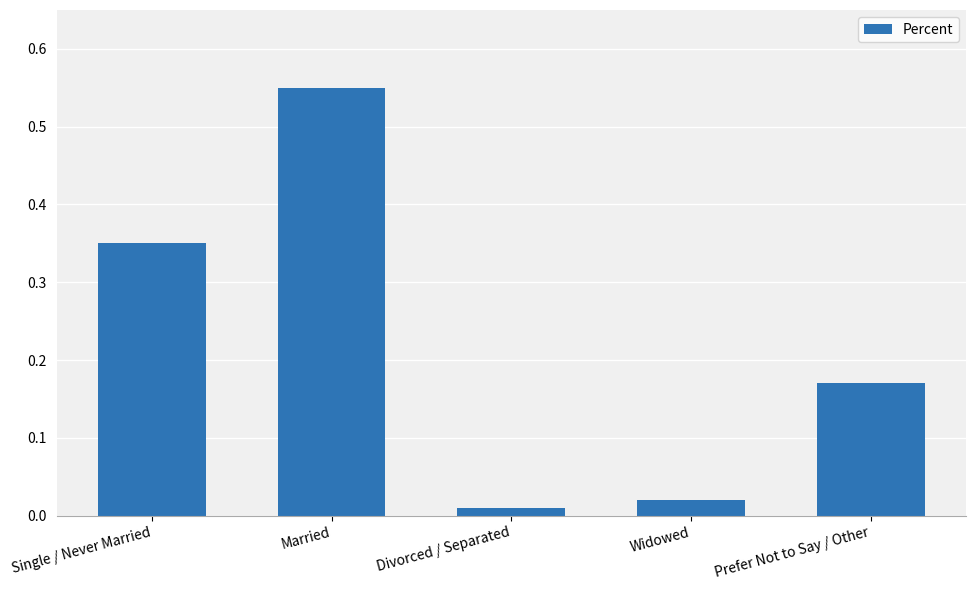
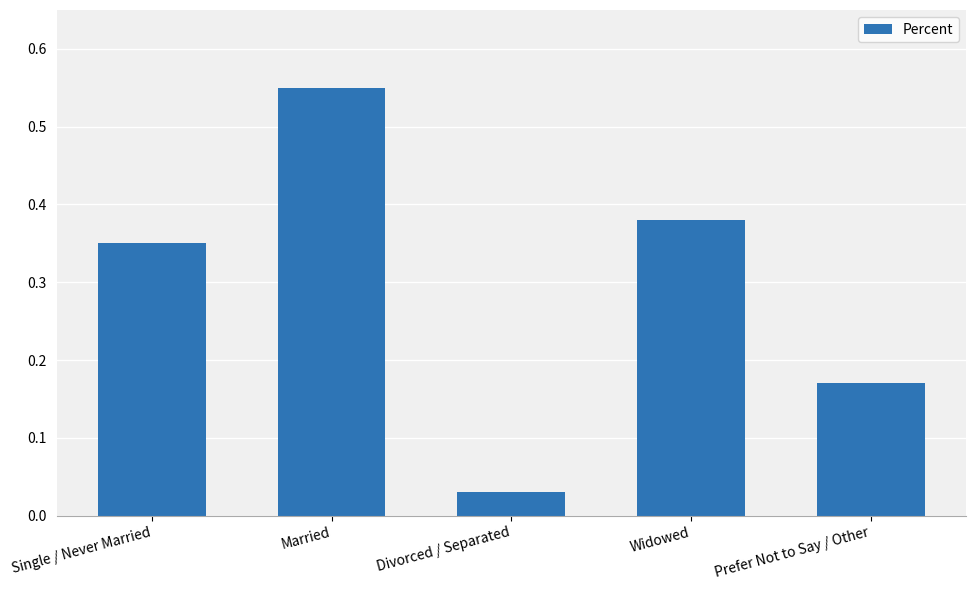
Divorced / Separated: 0.01 -> 0.03
Widowed: 0.02 -> 0.38
